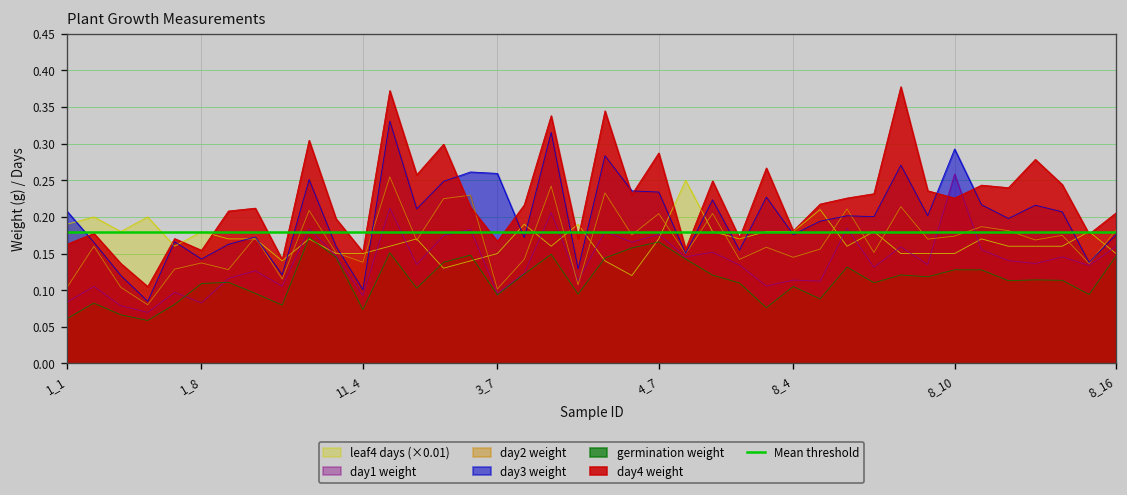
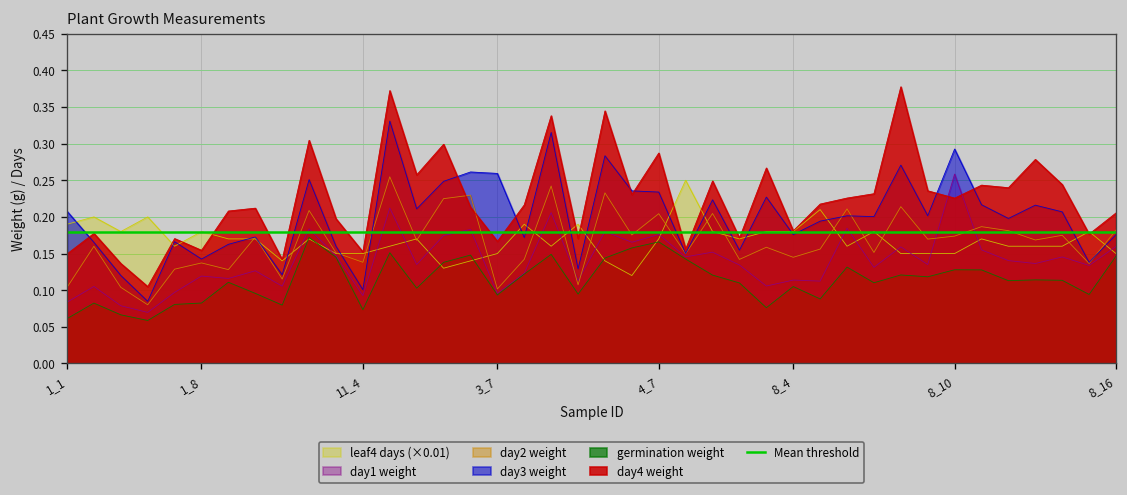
day4 weight, 1_1: 0.16 -> 0.15
day1 weight, 1_8: 0.08 -> 0.12
germination weight, 1_8: 0.11 -> 0.08
